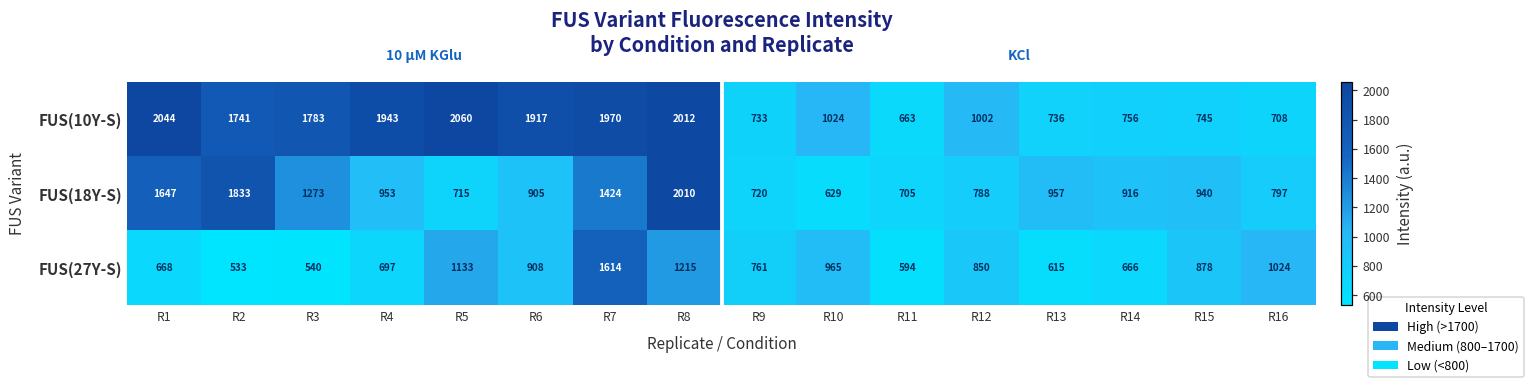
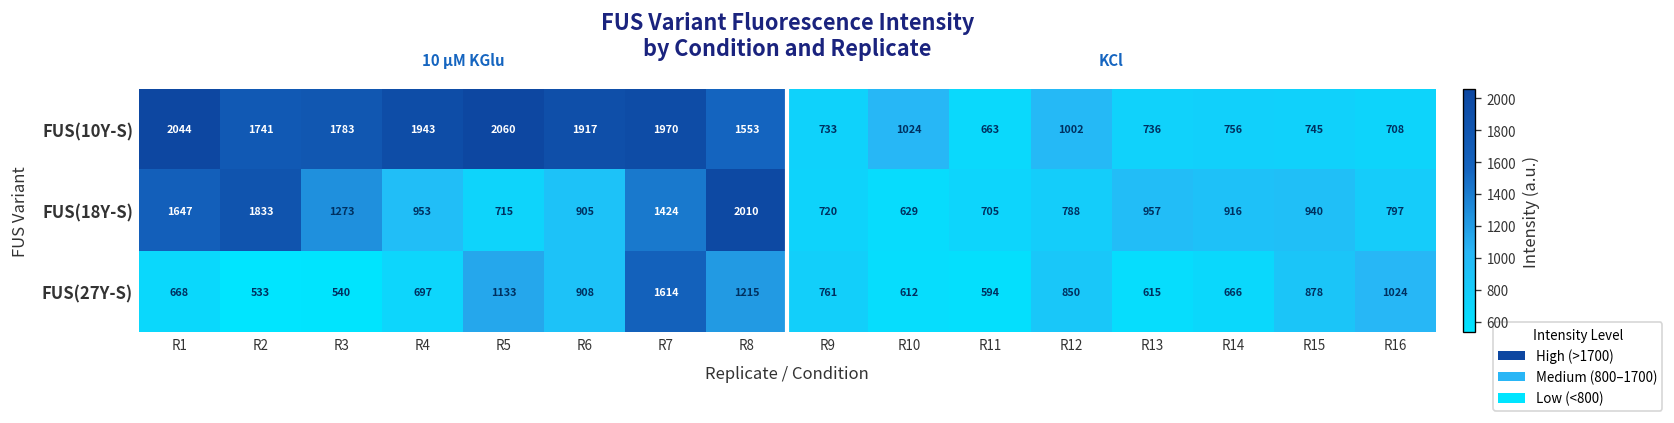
FUS(10Y-S), R8: 2012 -> 1553
FUS(27Y-S), R10: 965 -> 612
